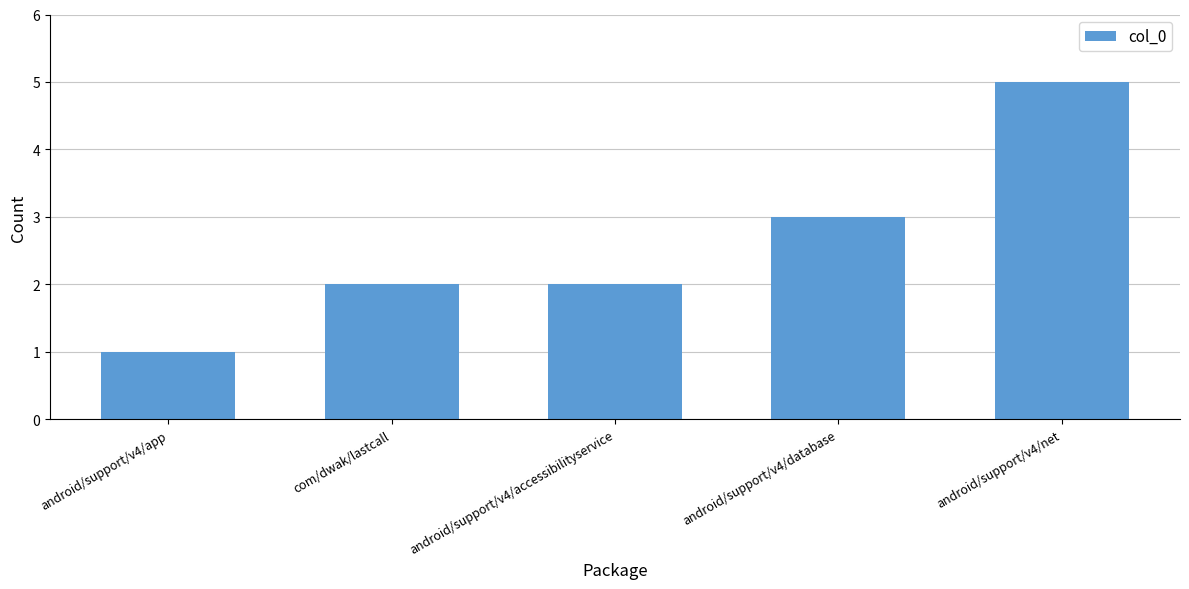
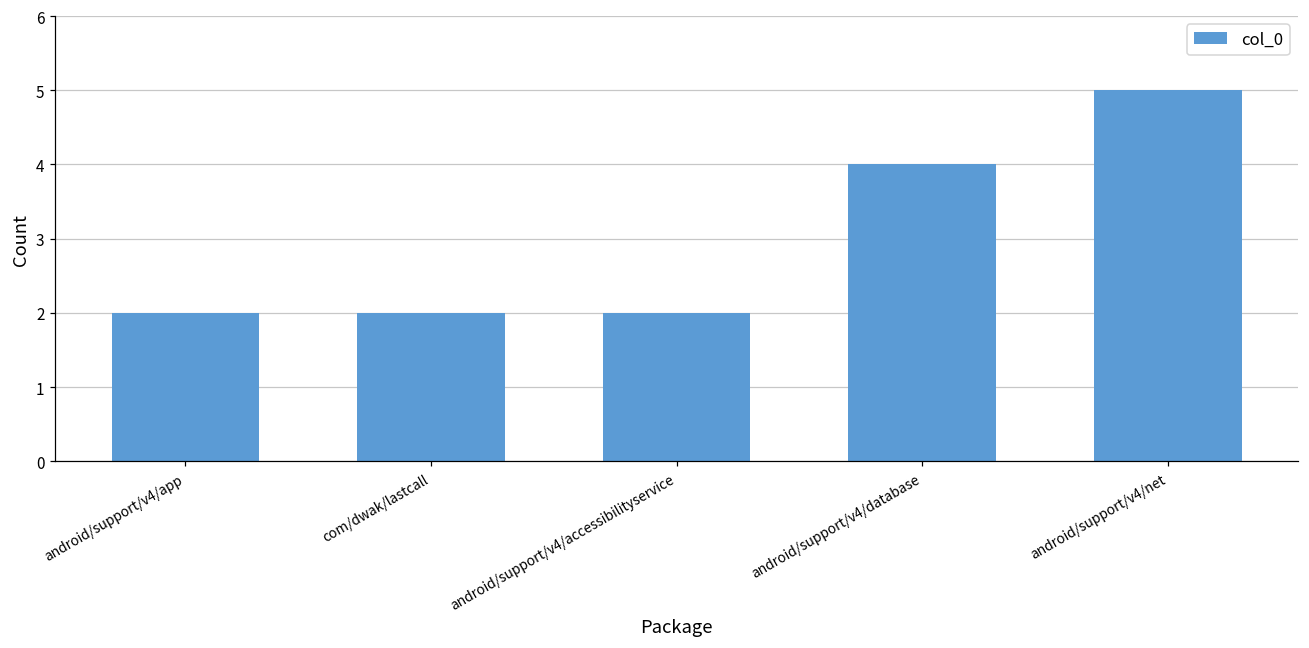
android/support/v4/app: 1 -> 2
android/support/v4/database: 3 -> 4
